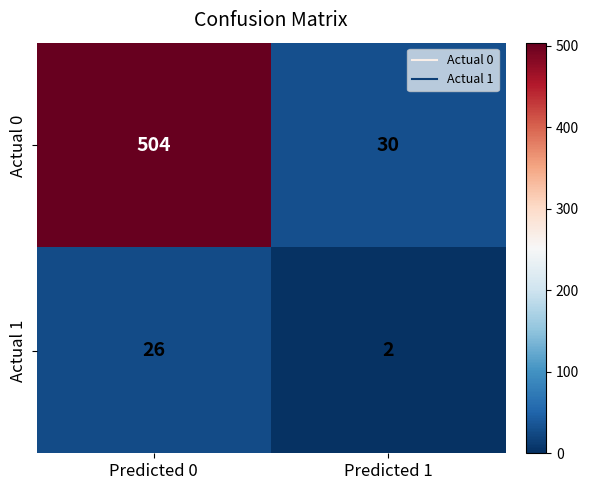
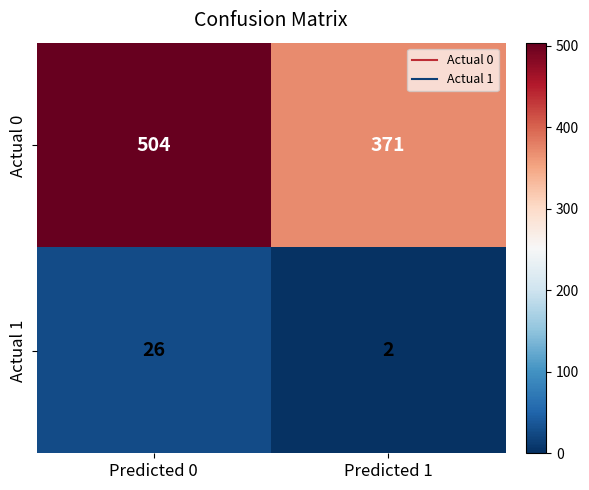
Actual 0, Predicted 1: 30 -> 371
